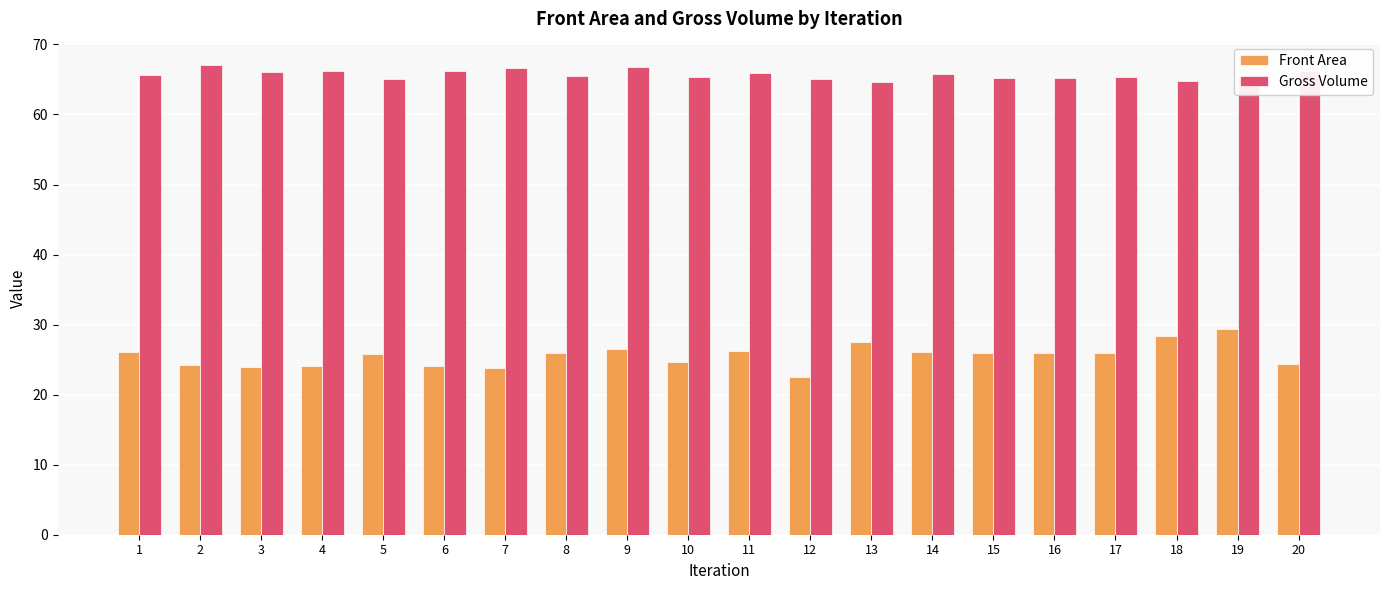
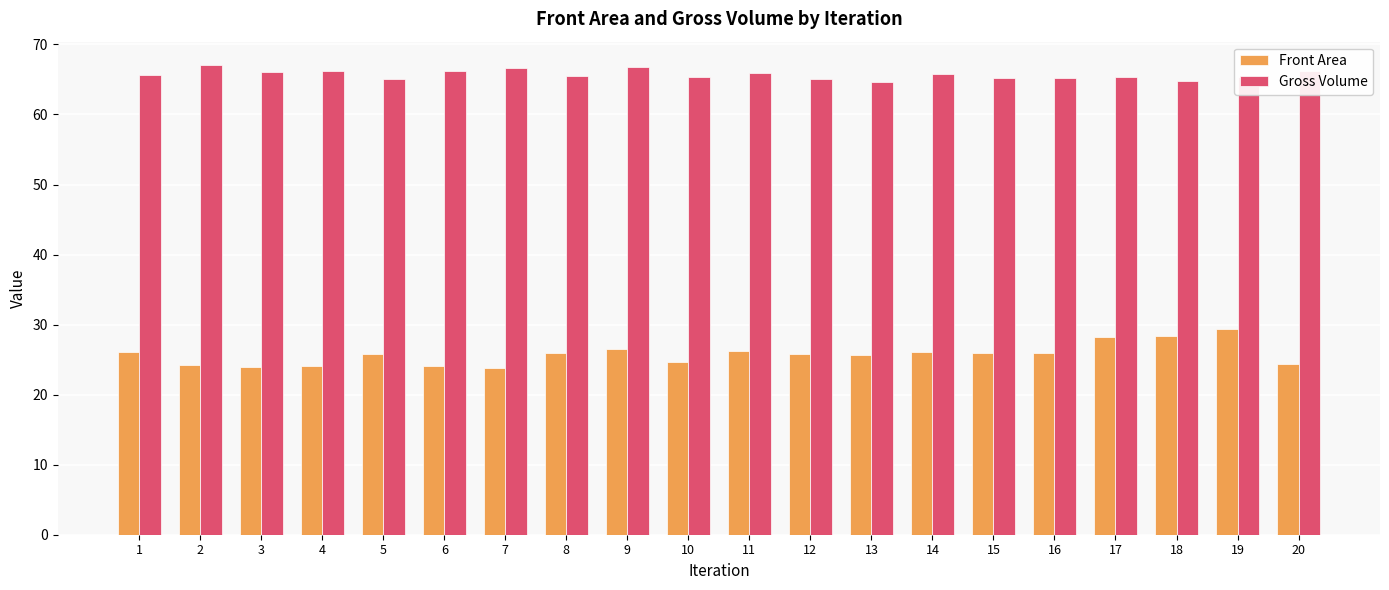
Front Area, 12: 22 -> 26
Front Area, 13: 27 -> 26
Front Area, 17: 26 -> 28
